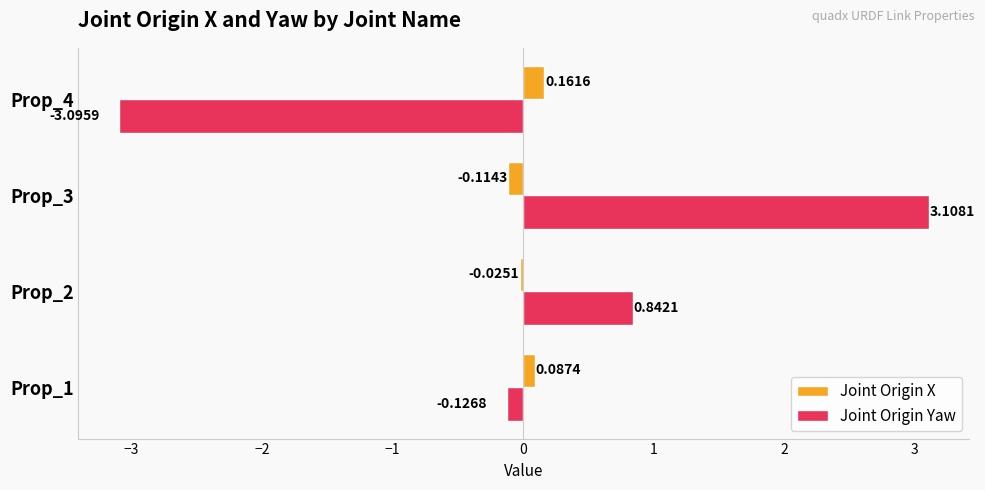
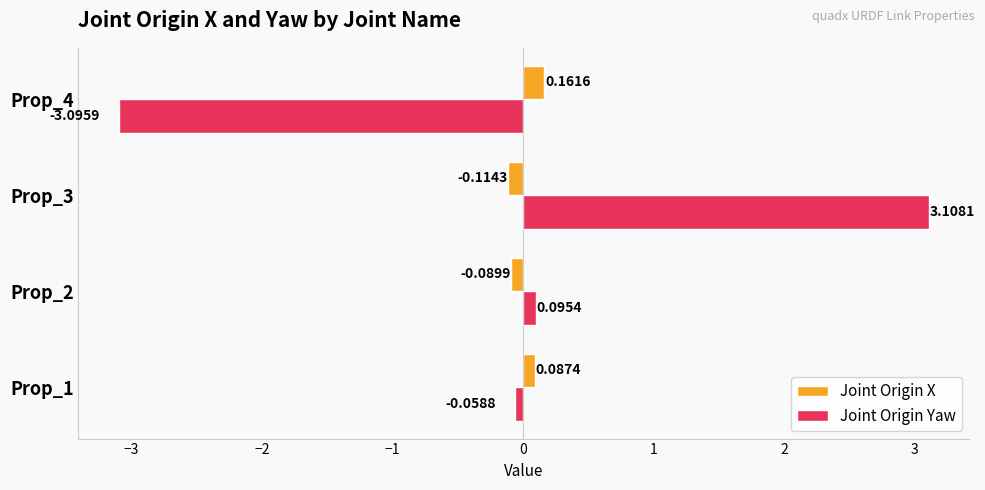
Joint Origin X, Prop_2: -0.0251 -> -0.0899
Joint Origin Yaw, Prop_2: 0.8421 -> 0.0954
Joint Origin Yaw, Prop_1: -0.1268 -> -0.0588
